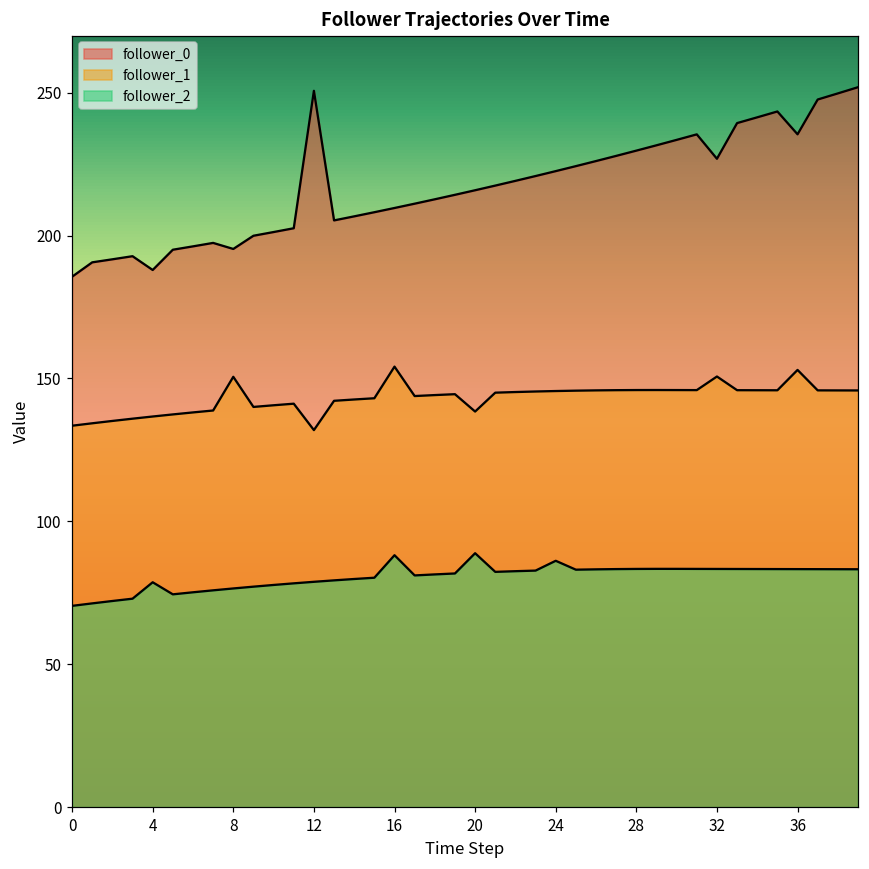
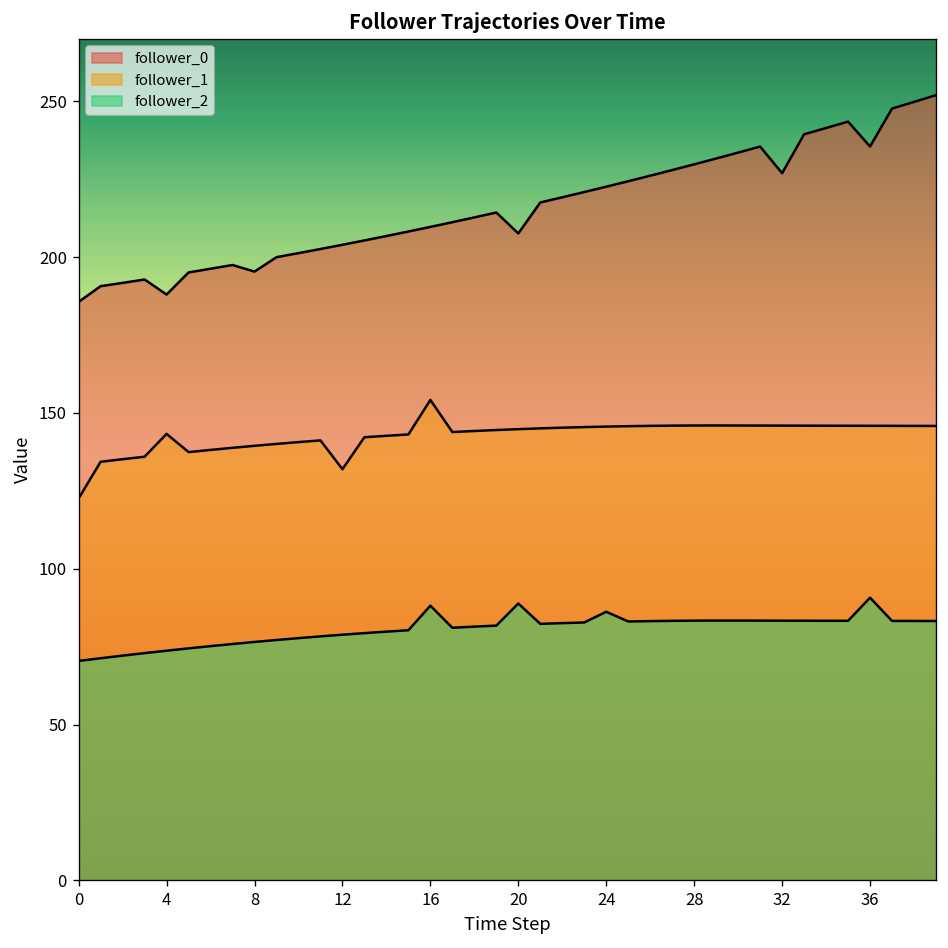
follower_1, 0: 133 -> 123
follower_1, 4: 137 -> 143
follower_2, 4: 79 -> 74
follower_1, 8: 151 -> 139
follower_0, 12: 251 -> 204
follower_0, 20: 216 -> 208
follower_1, 20: 138 -> 145
follower_1, 32: 151 -> 146
follower_1, 36: 153 -> 146
follower_2, 36: 83 -> 91
